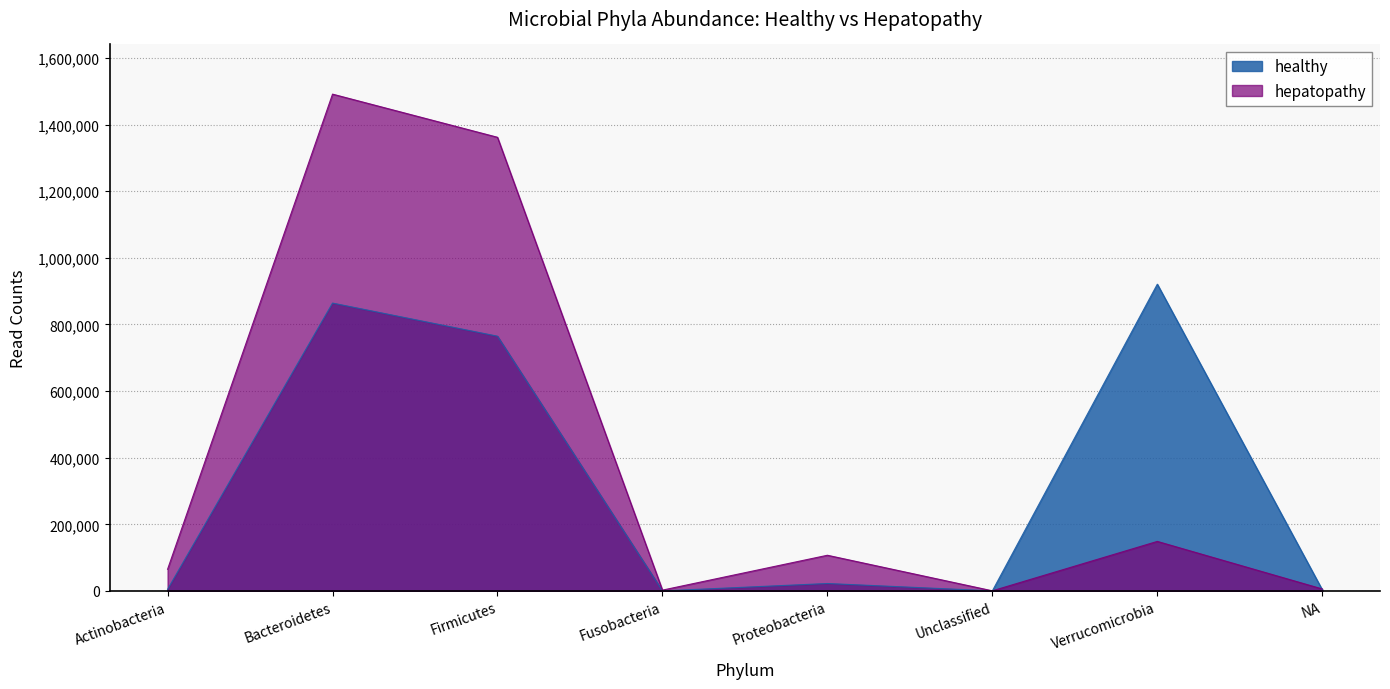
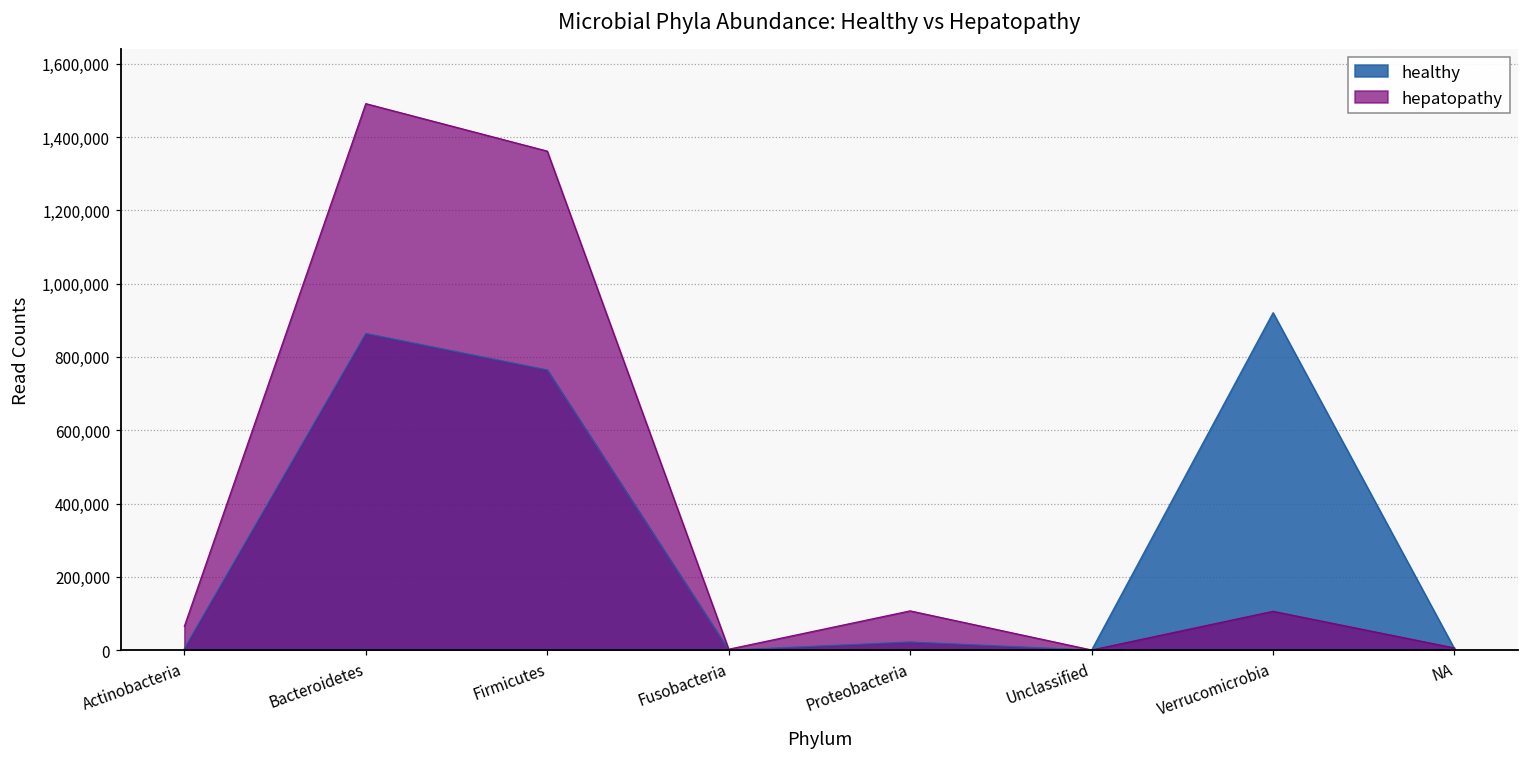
hepatopathy, Verrucomicrobia: 150,000 -> 110,000
